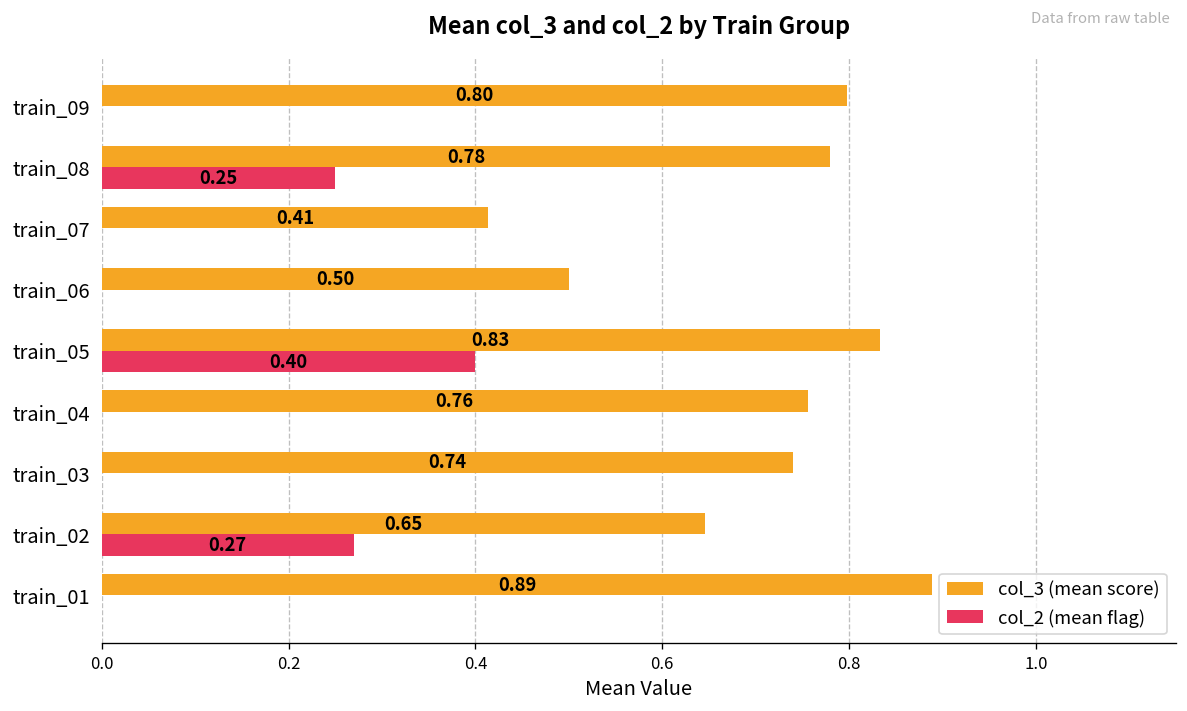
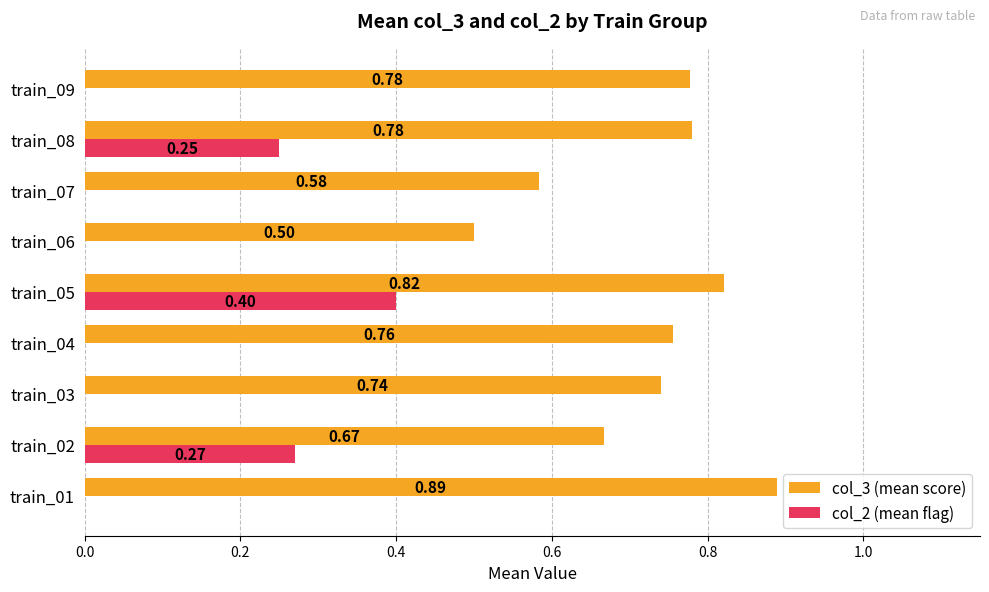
col_3 (mean score), train_09: 0.80 -> 0.78
col_3 (mean score), train_07: 0.41 -> 0.58
col_3 (mean score), train_05: 0.83 -> 0.82
col_3 (mean score), train_02: 0.65 -> 0.67
